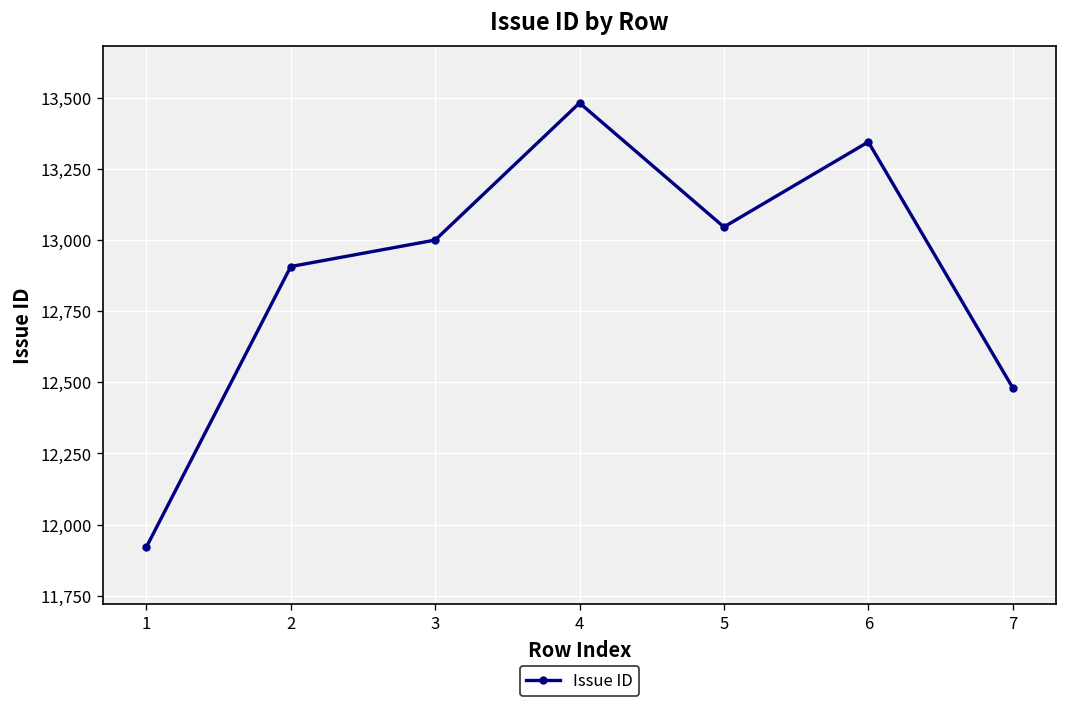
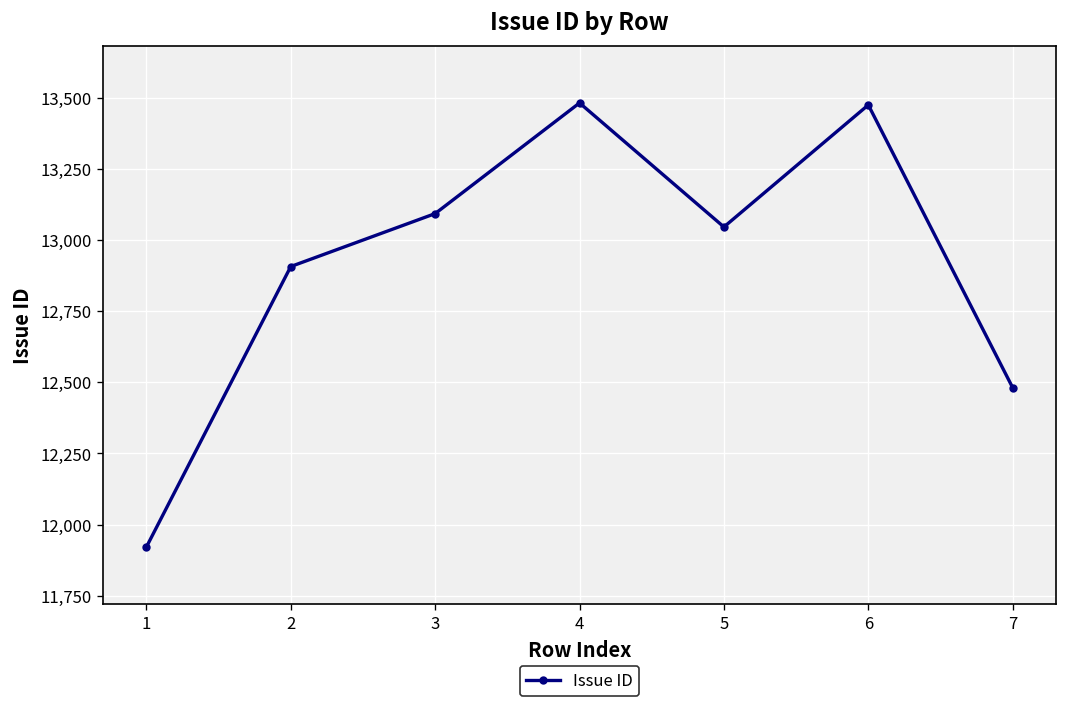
3: 13,000 -> 13,090
6: 13,350 -> 13,480
